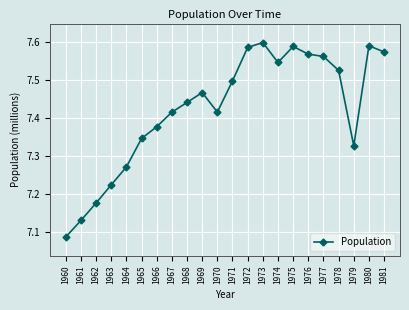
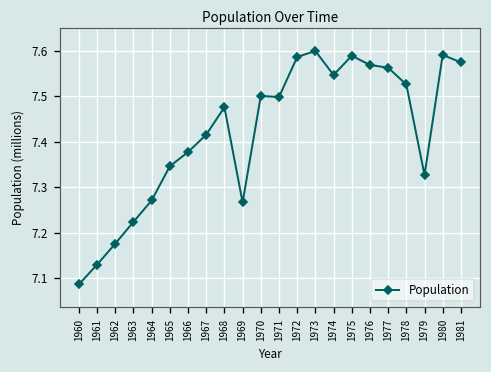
1968: 7.44 -> 7.48
1969: 7.47 -> 7.27
1970: 7.42 -> 7.50
